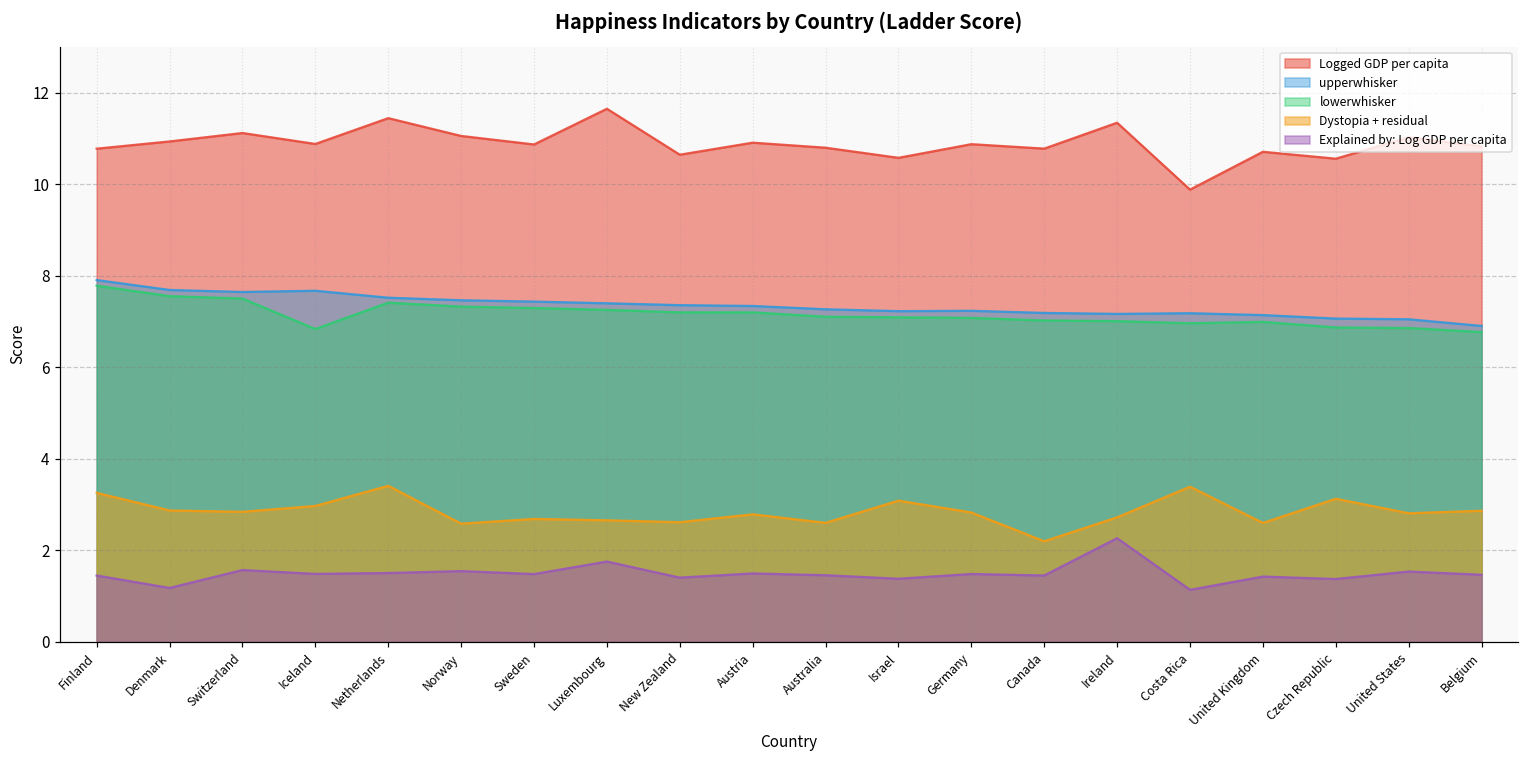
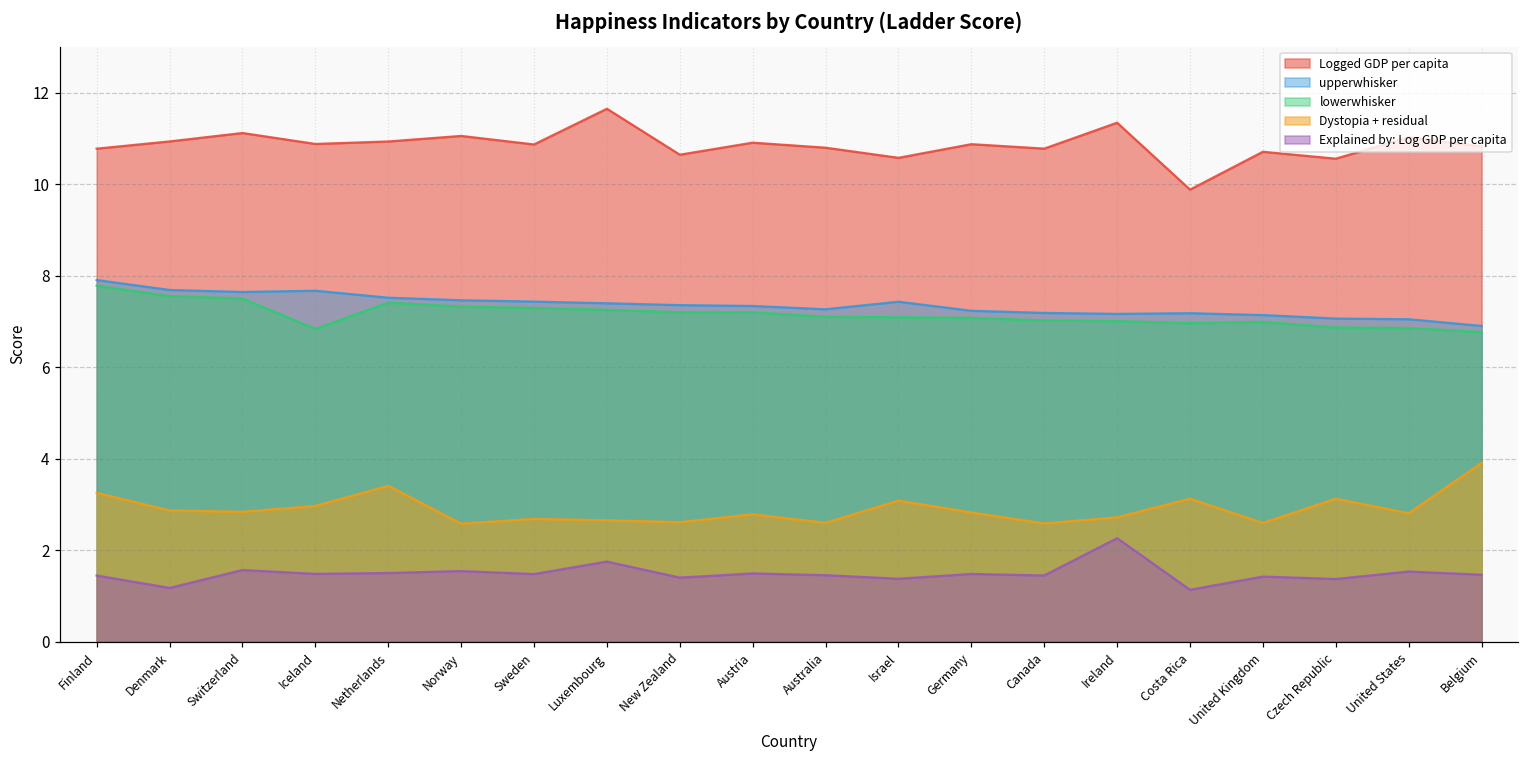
Logged GDP per capita, Netherlands: 11.4 -> 10.9
upperwhisker, Israel: 7.2 -> 7.4
Dystopia + residual, Canada: 2.2 -> 2.6
Dystopia + residual, Costa Rica: 3.4 -> 3.1
Dystopia + residual, Belgium: 2.9 -> 3.9
